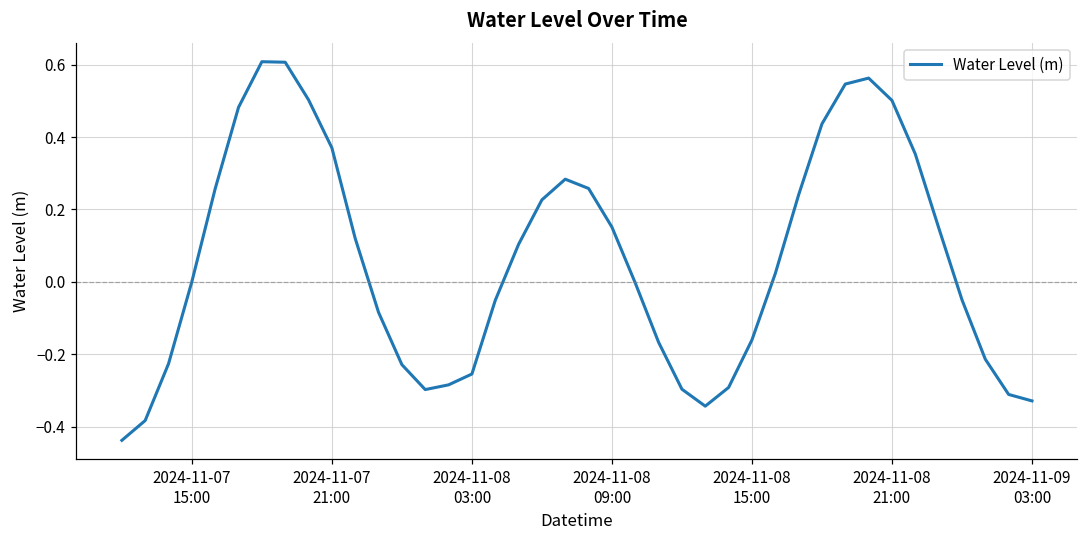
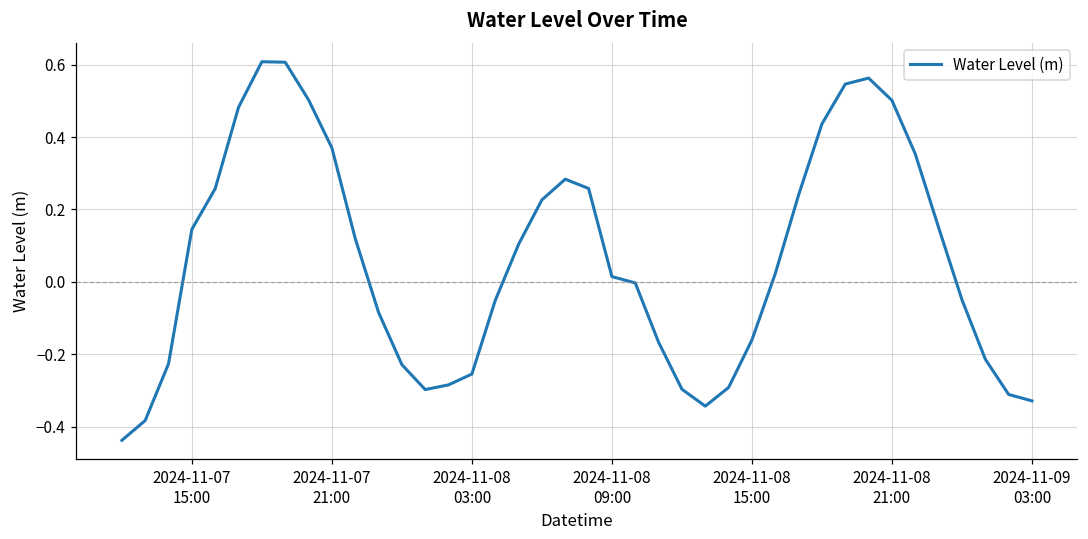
2024-11-07 15:00: 0.00 -> 0.15
2024-11-08 09:00: 0.15 -> 0.01
